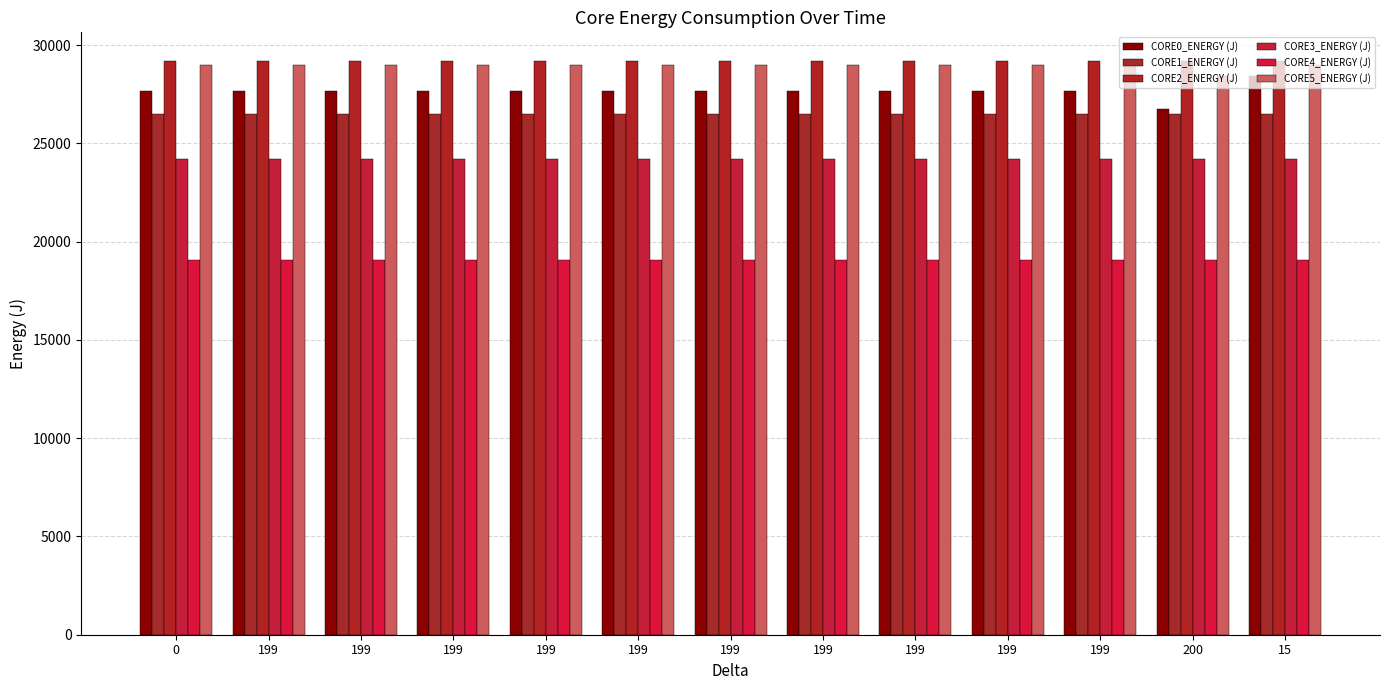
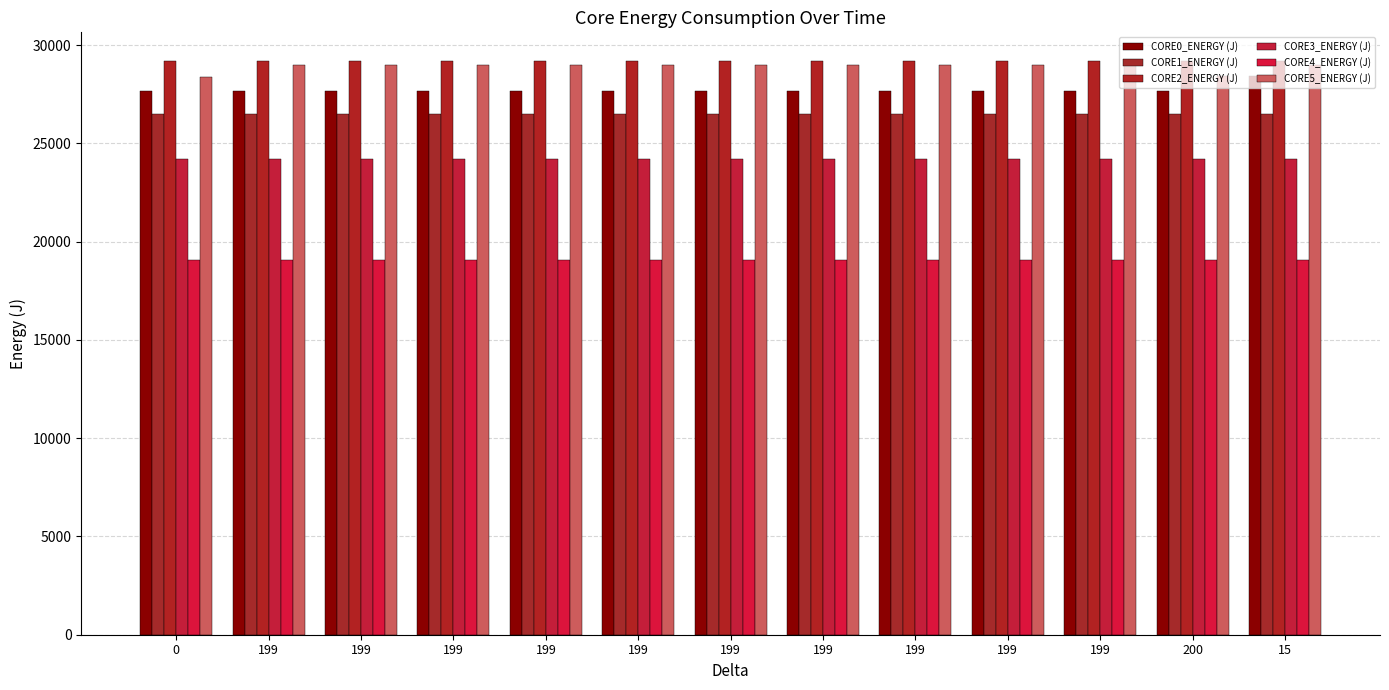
CORE5_ENERGY (J), 0: 29000 -> 28400
CORE0_ENERGY (J), 200: 26800 -> 27700
